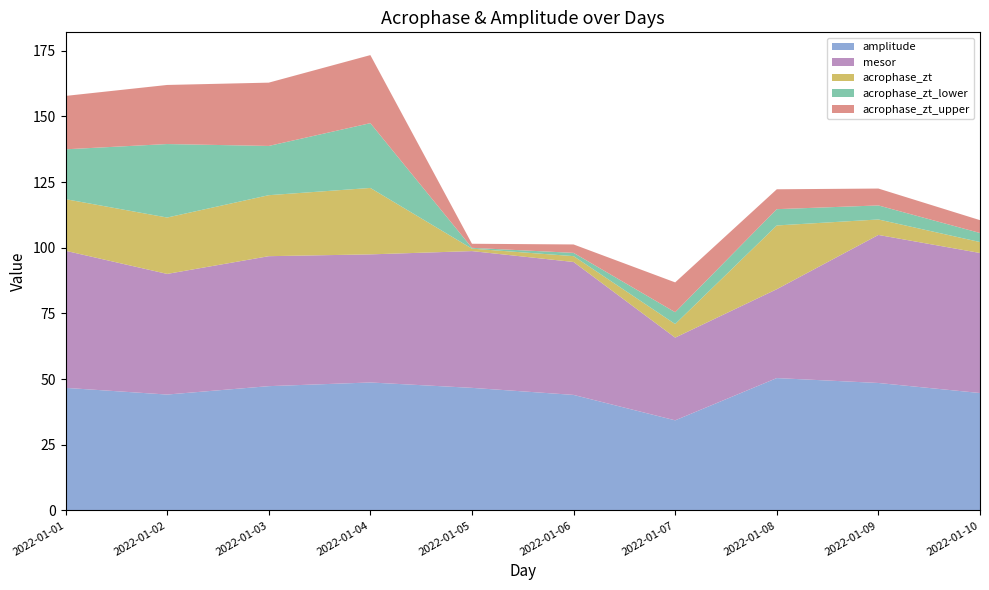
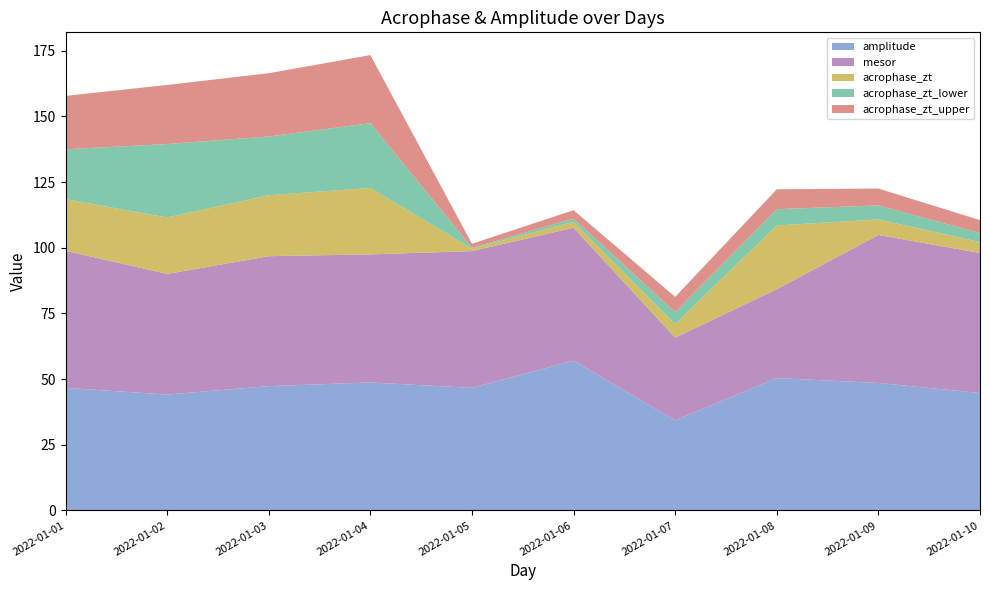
acrophase_zt_lower, 2022-01-03: 19 -> 22
amplitude, 2022-01-06: 44 -> 57
acrophase_zt_upper, 2022-01-07: 11 -> 6
